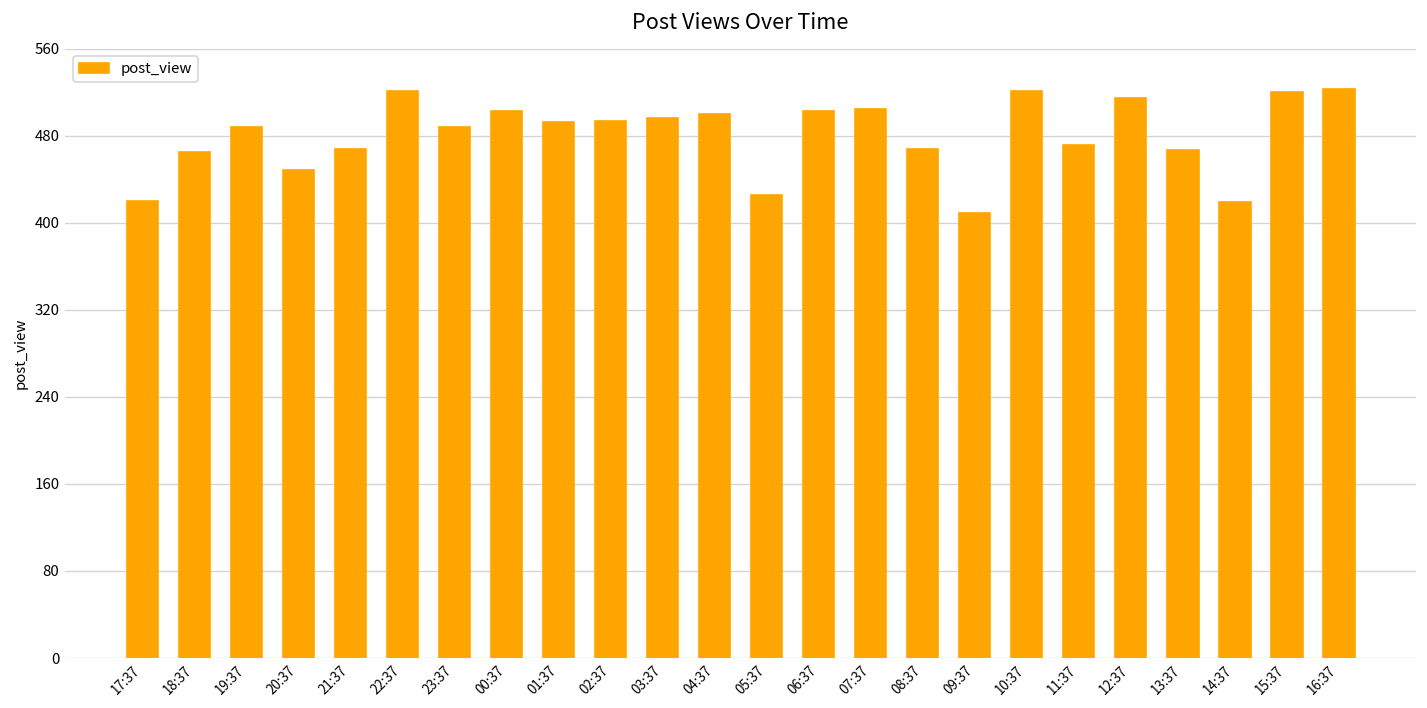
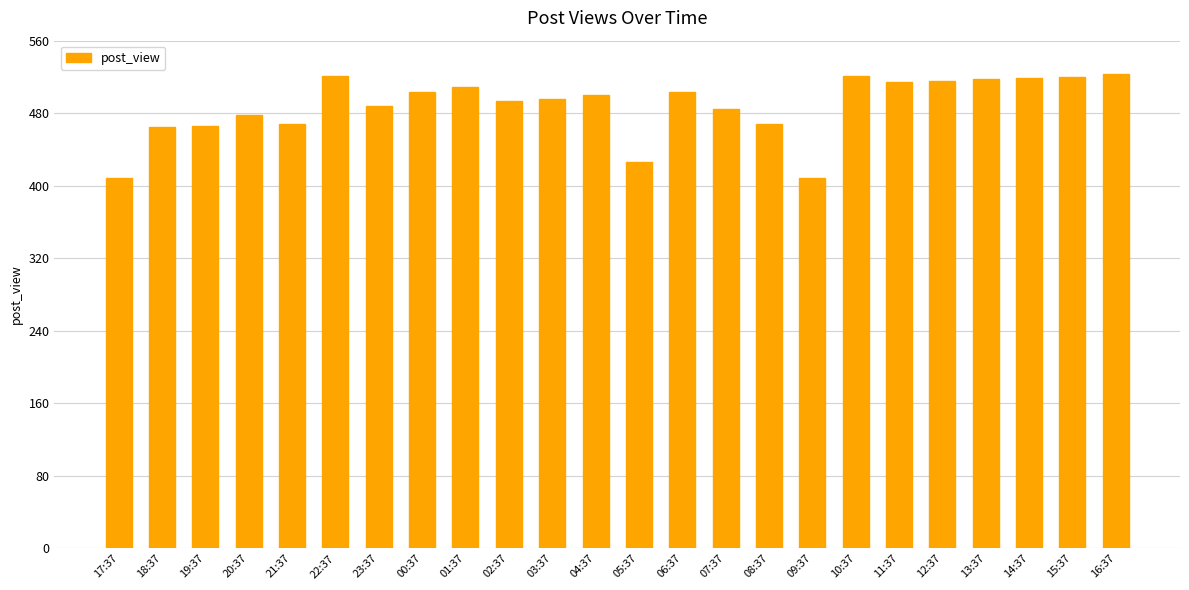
17:37: 420 -> 410
19:37: 490 -> 470
20:37: 450 -> 480
01:37: 490 -> 510
07:37: 510 -> 490
11:37: 470 -> 510
13:37: 470 -> 520
14:37: 420 -> 520
